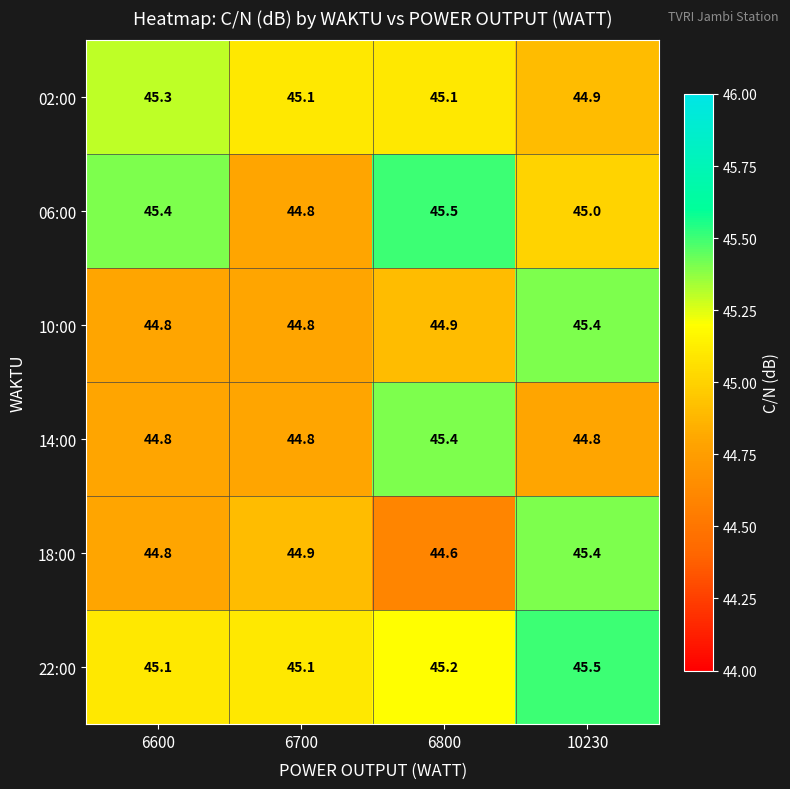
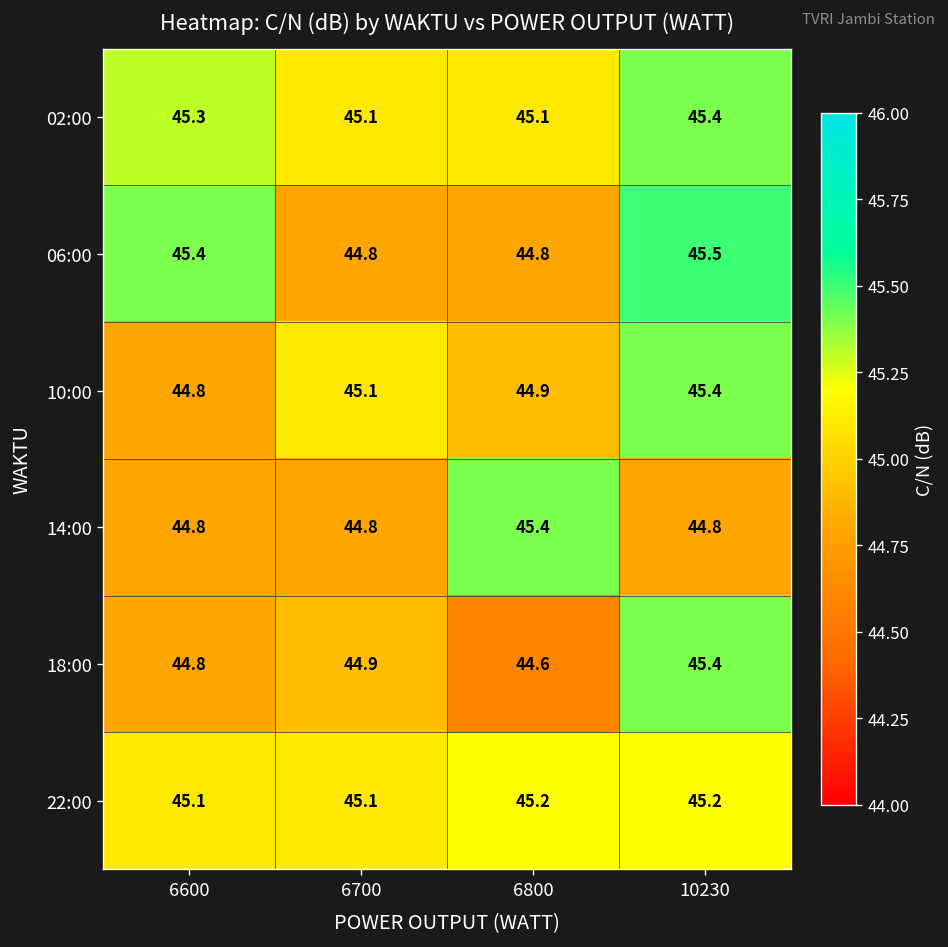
02:00, 10230: 44.9 -> 45.4
06:00, 6800: 45.5 -> 44.8
06:00, 10230: 45.0 -> 45.5
10:00, 6700: 44.8 -> 45.1
22:00, 10230: 45.5 -> 45.2
